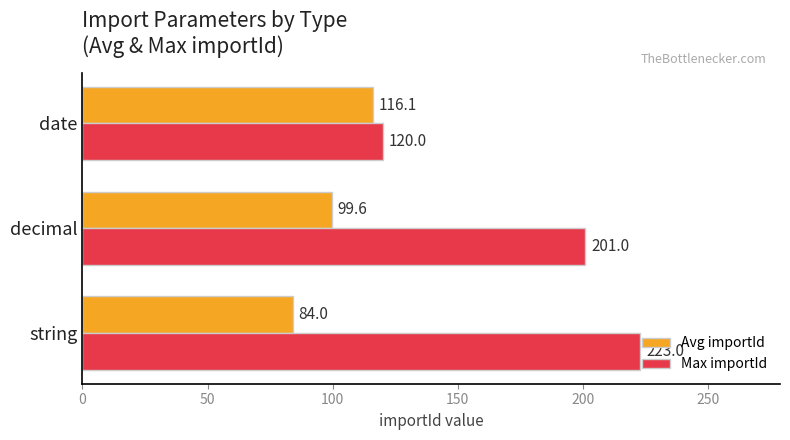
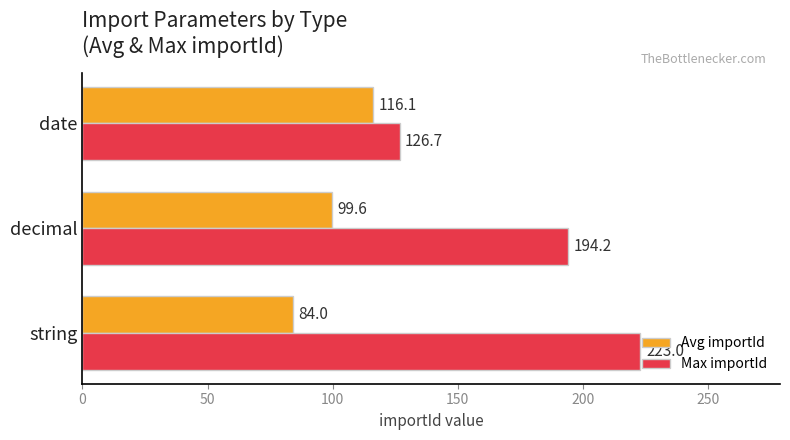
Max importId, date: 120.0 -> 126.7
Max importId, decimal: 201.0 -> 194.2
